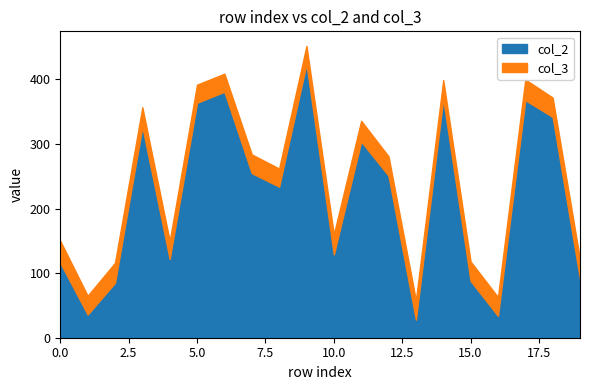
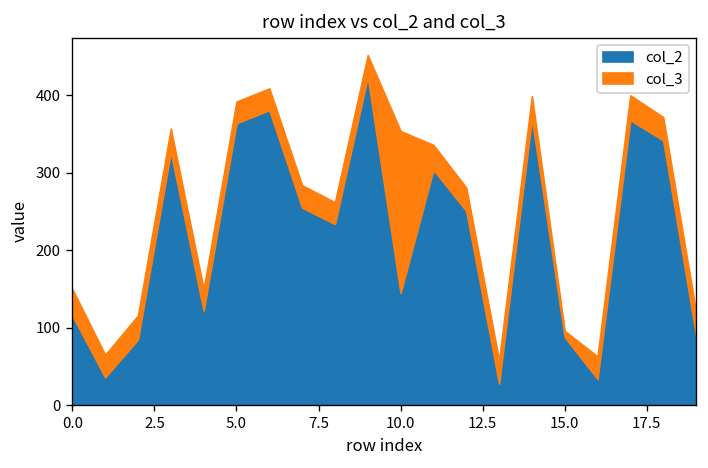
col_2, 10.0: 130 -> 150
col_3, 10.0: 30 -> 210
col_3, 15.0: 30 -> 10
